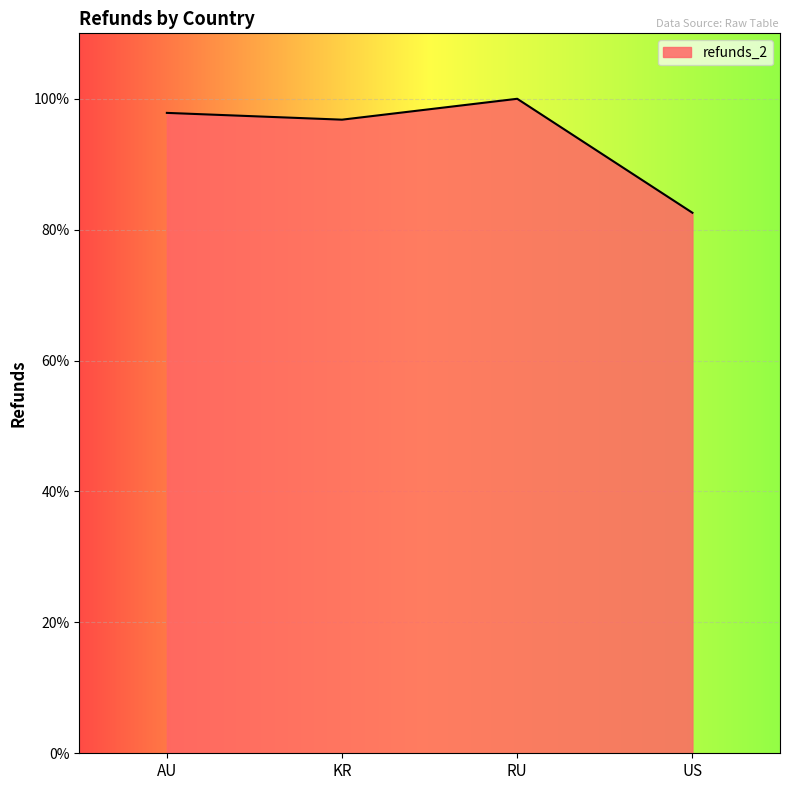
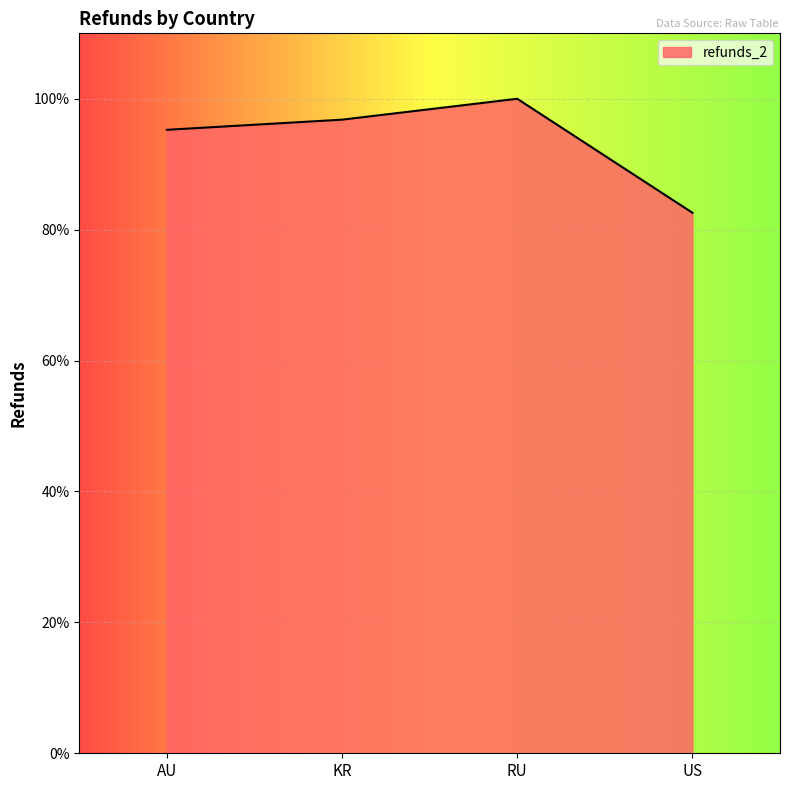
AU: 98% -> 95%
